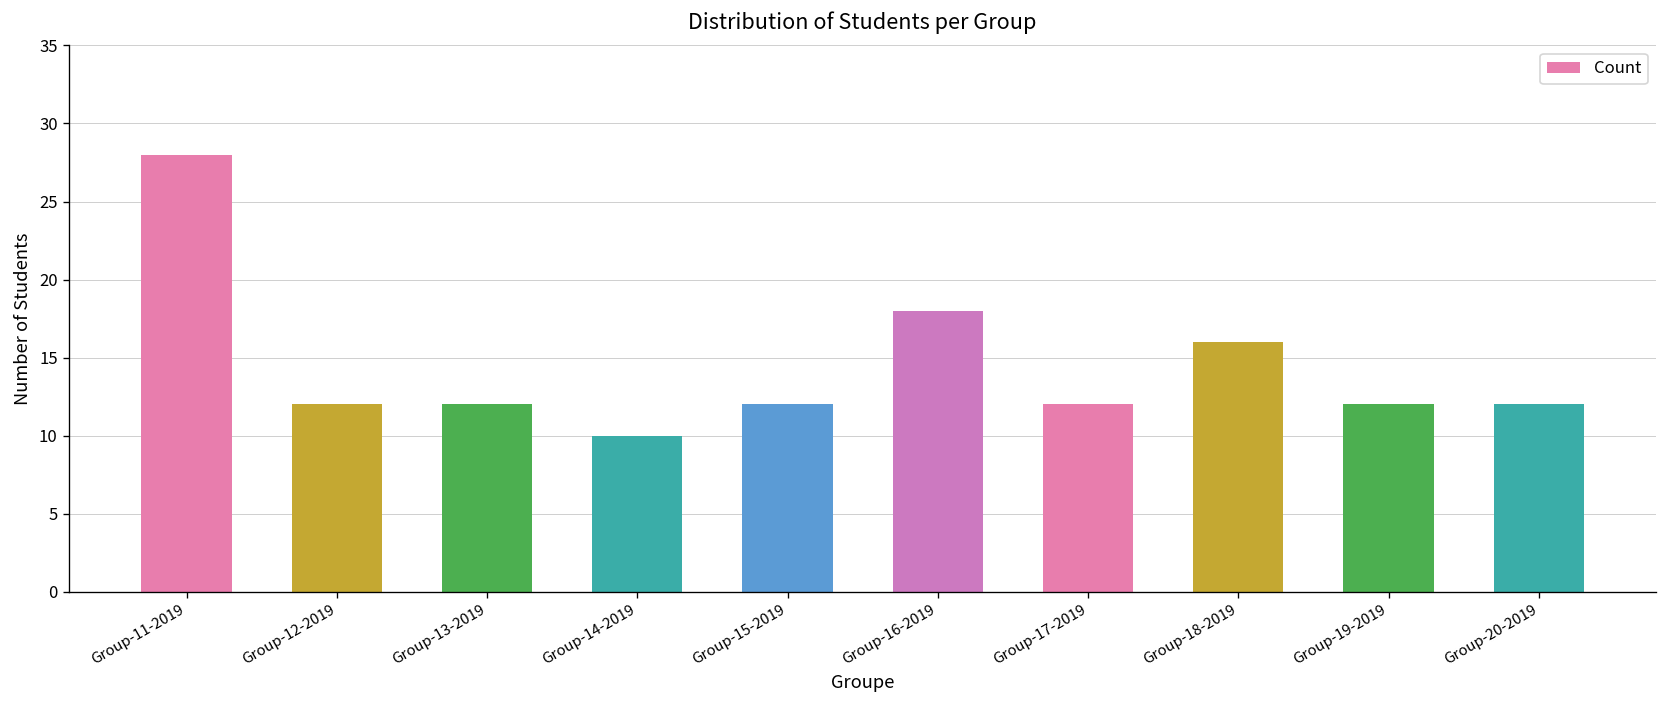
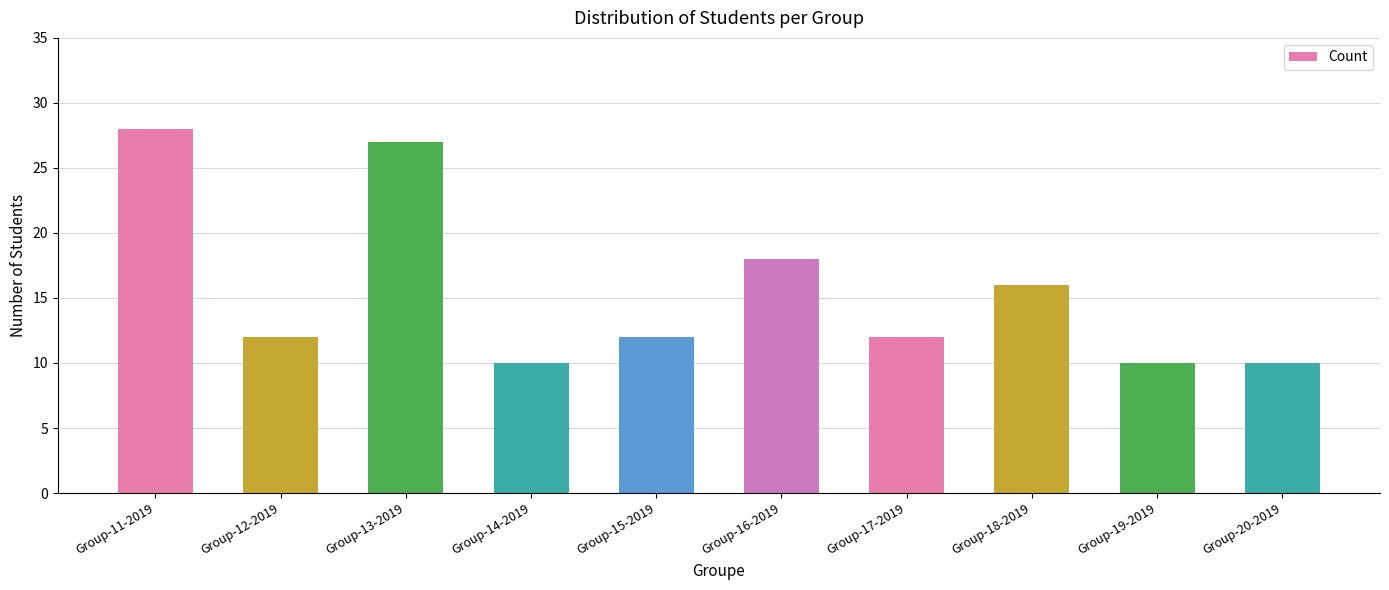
Group-13-2019: 12 -> 27
Group-19-2019: 12 -> 10
Group-20-2019: 12 -> 10
